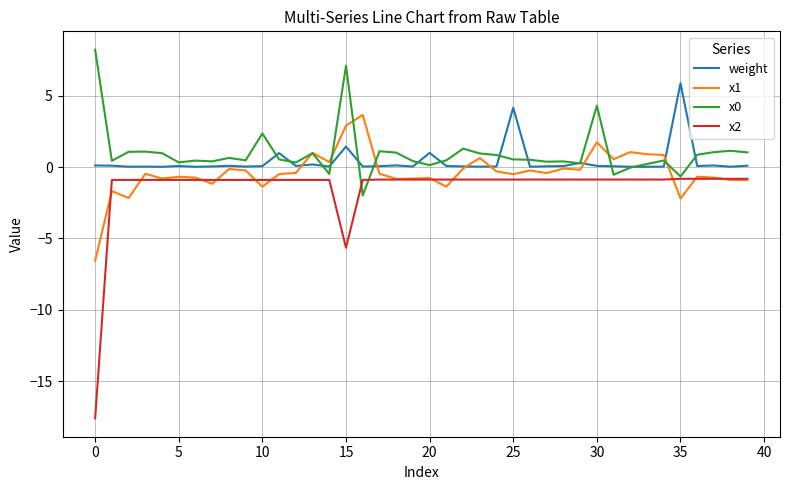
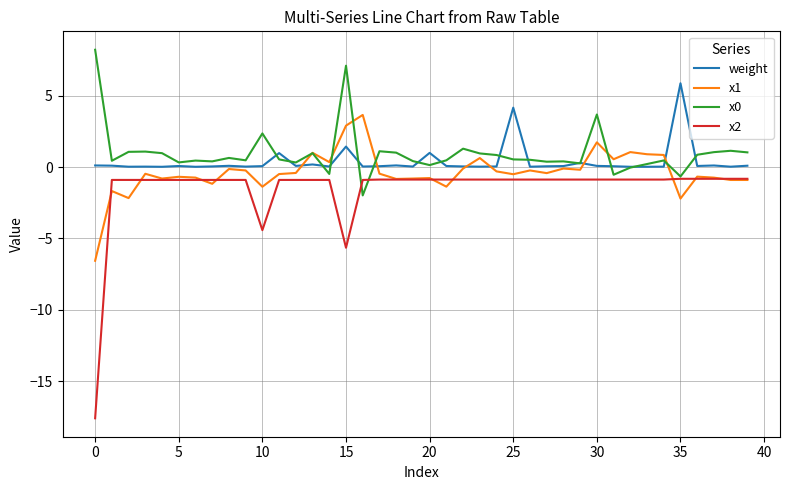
x2, 10: -0.9 -> -4.4
x0, 30: 4.3 -> 3.7
